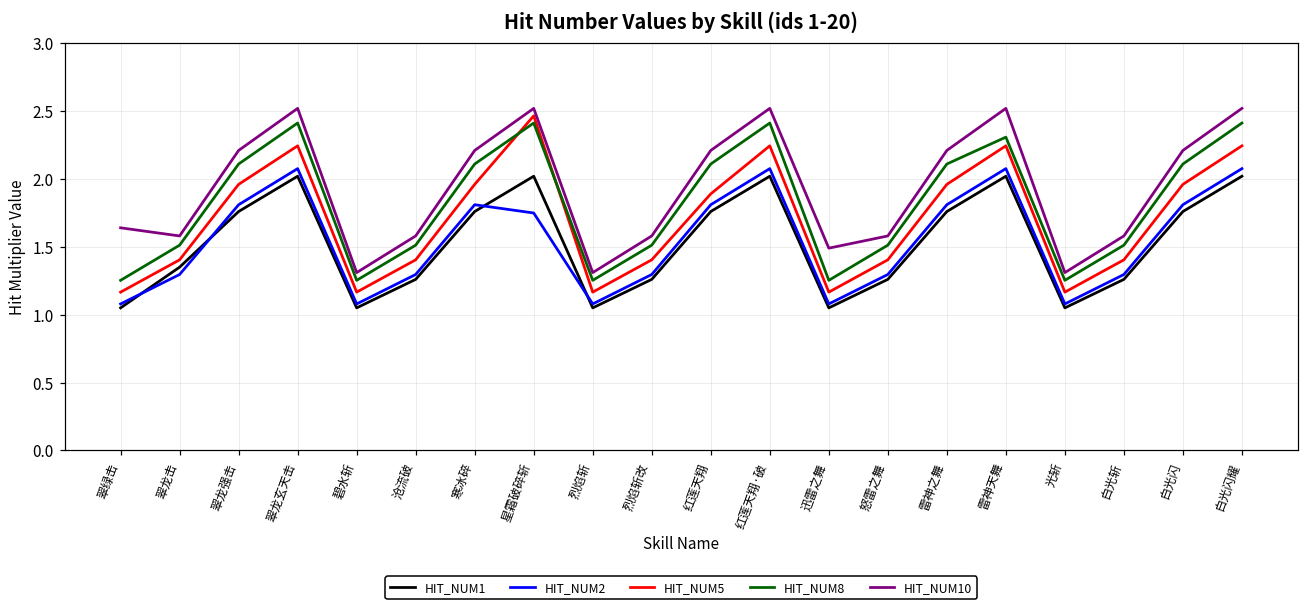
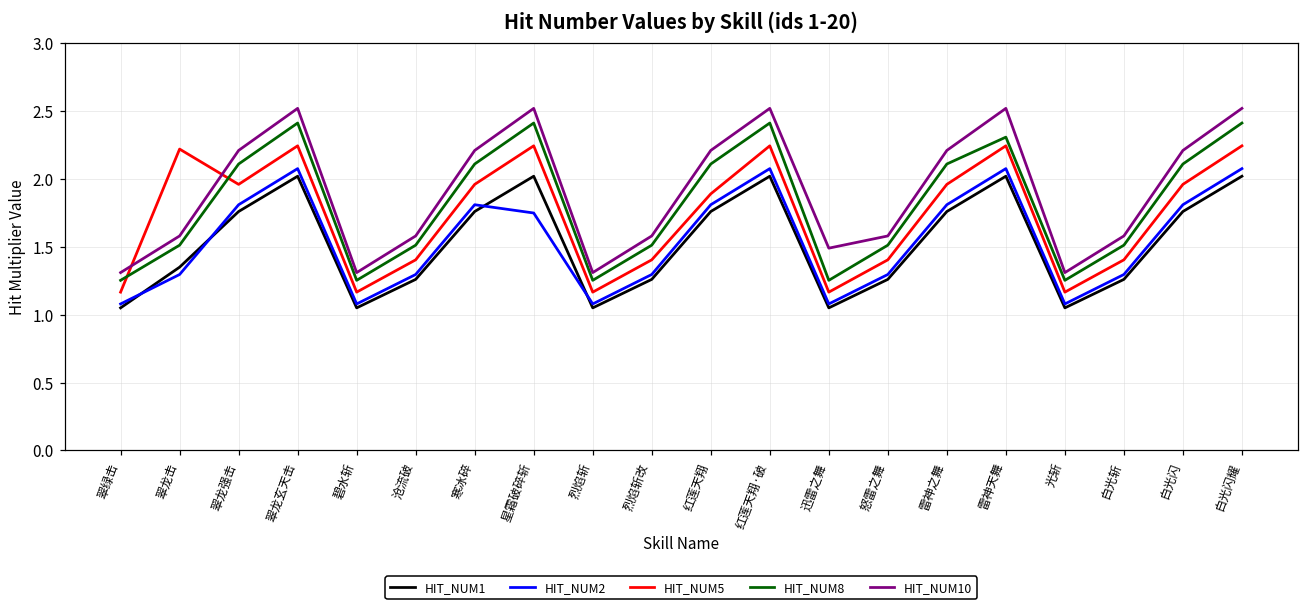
HIT_NUM10, 翠绿击: 1.64 -> 1.31
HIT_NUM5, 翠龙击: 1.40 -> 2.22
HIT_NUM5, 星霜破碎斩: 2.47 -> 2.24
